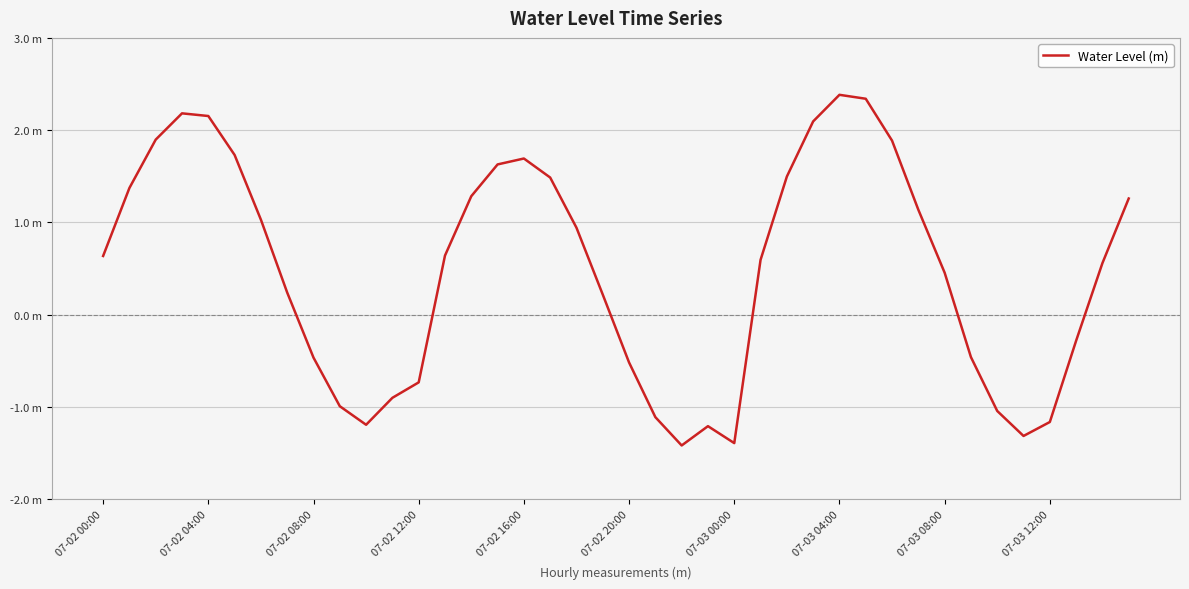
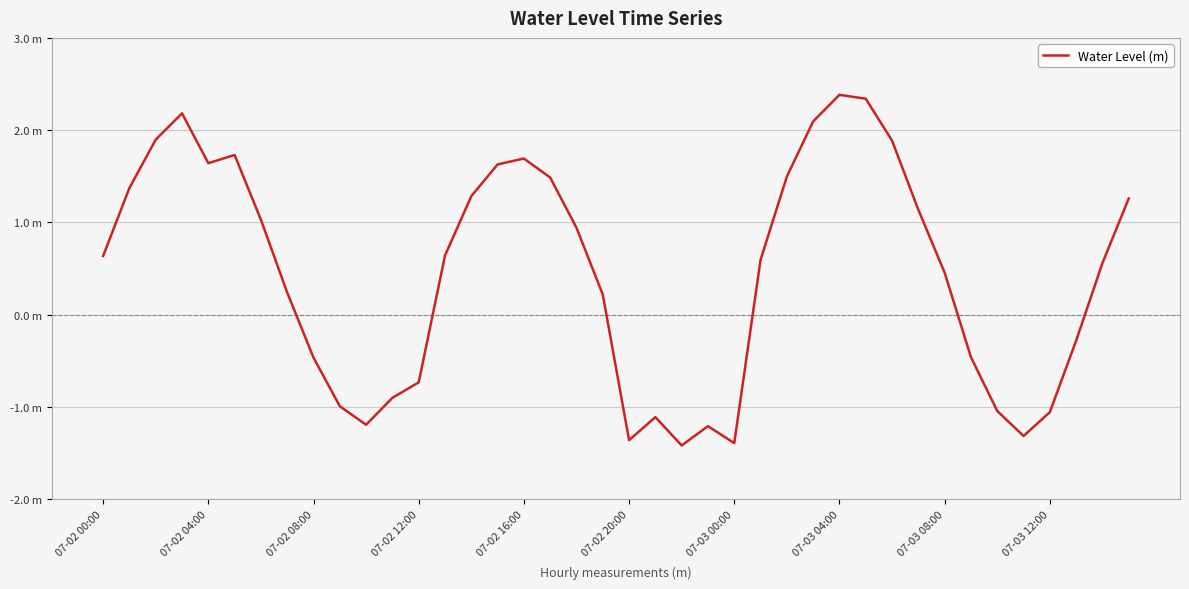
07-02 04:00: 2.2 m -> 1.6 m
07-02 20:00: -0.5 m -> -1.4 m
07-03 12:00: -1.2 m -> -1.1 m
